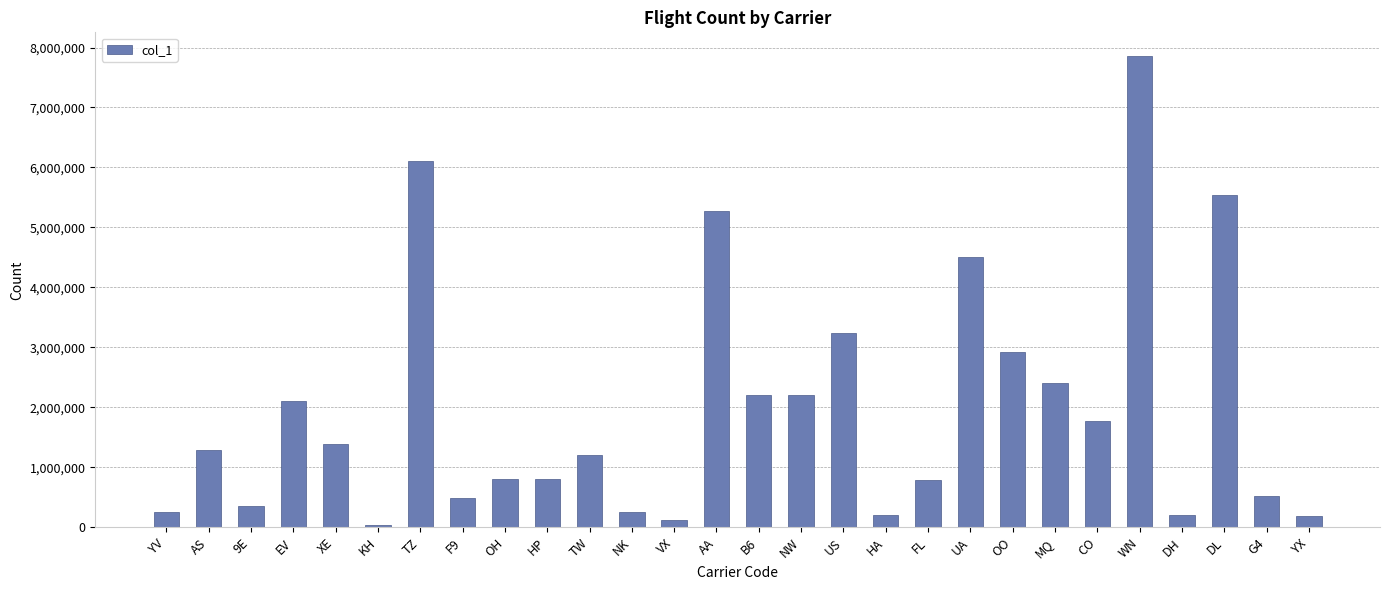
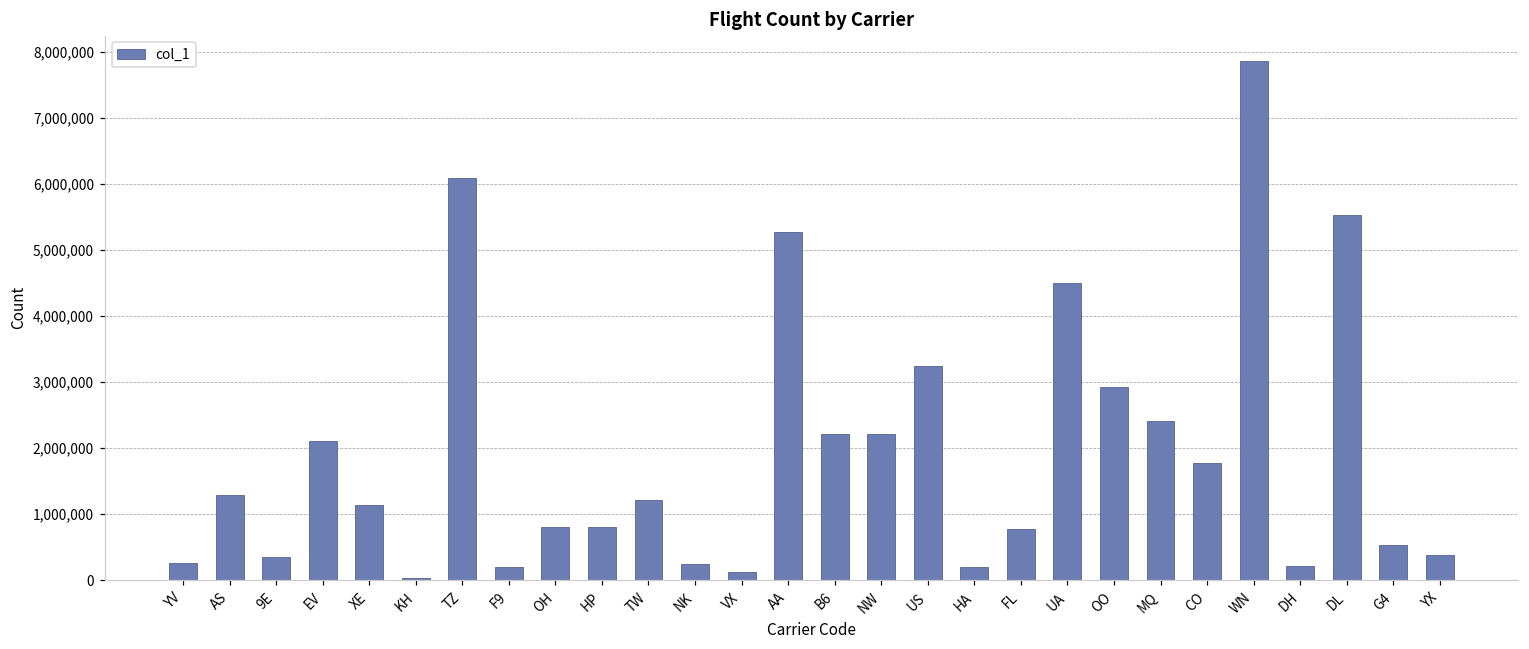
XE: 1,400,000 -> 1,100,000
F9: 500,000 -> 200,000
YX: 200,000 -> 400,000
